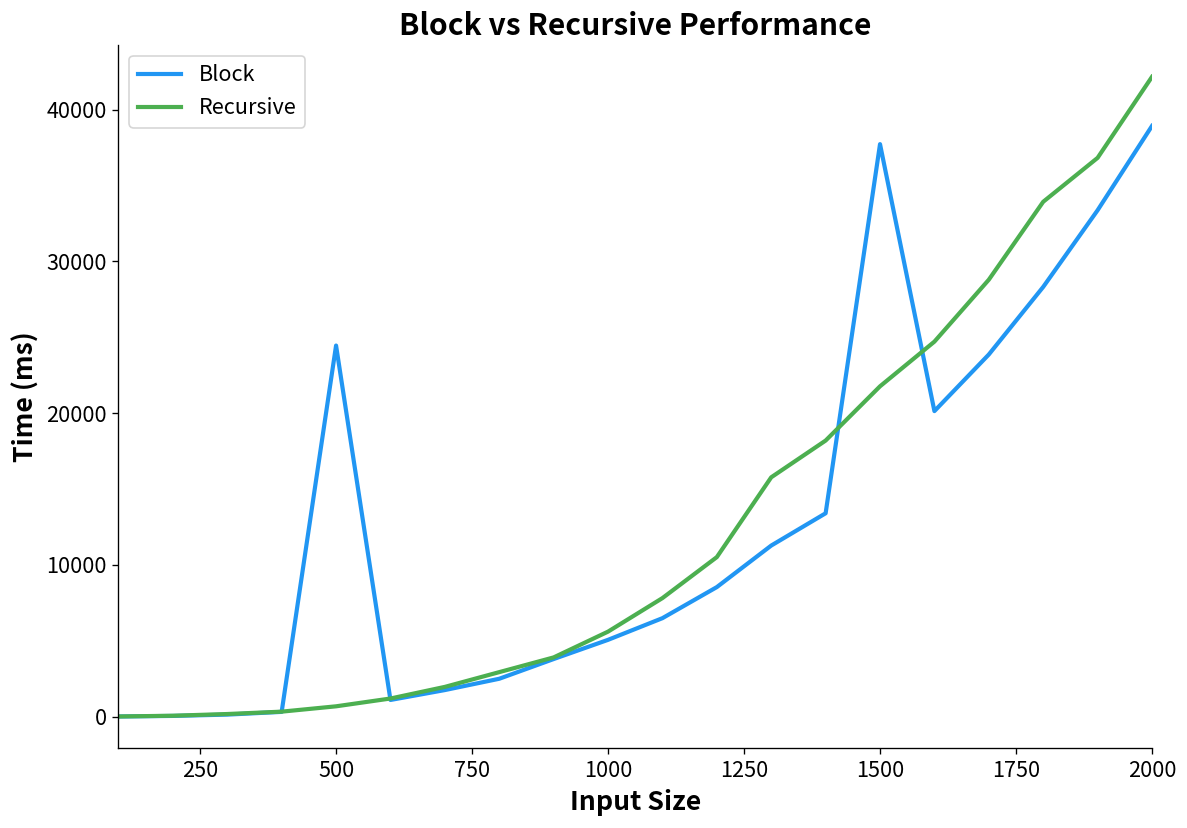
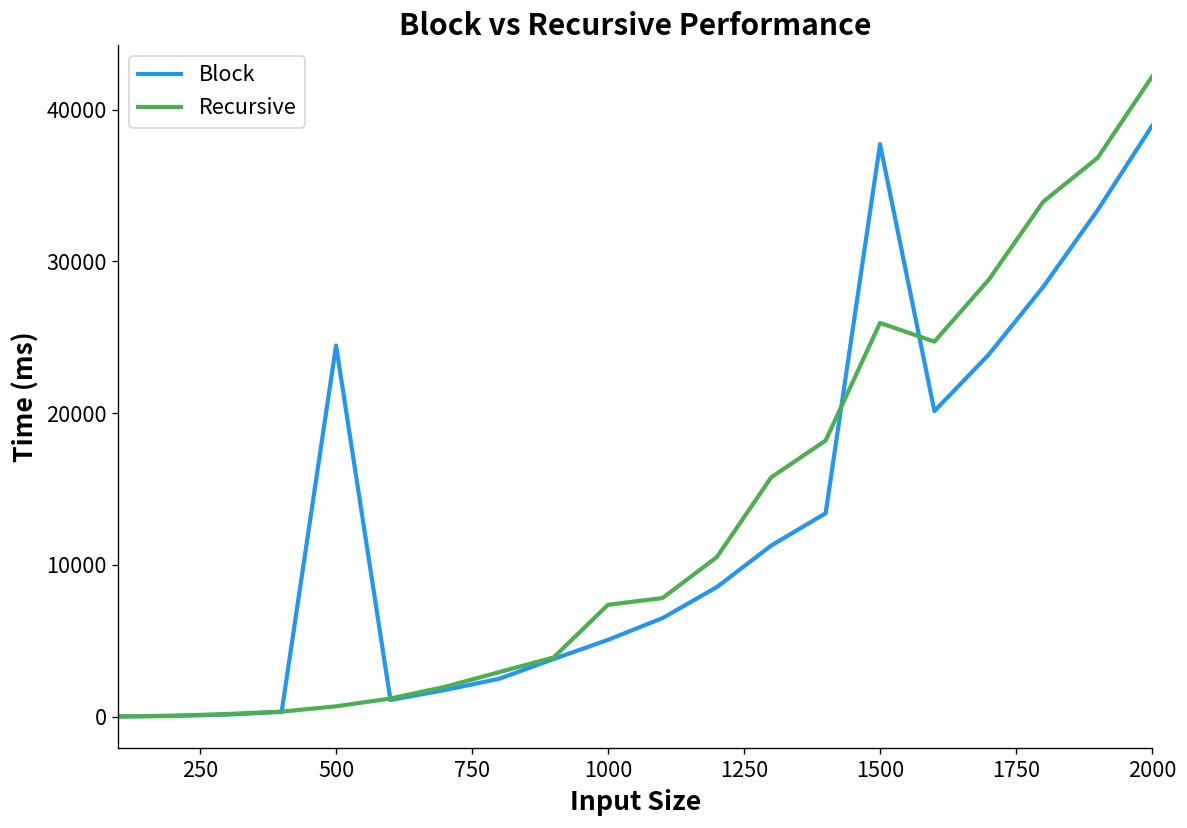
Recursive, 1000: 5600 -> 7400
Recursive, 1500: 21800 -> 25900
